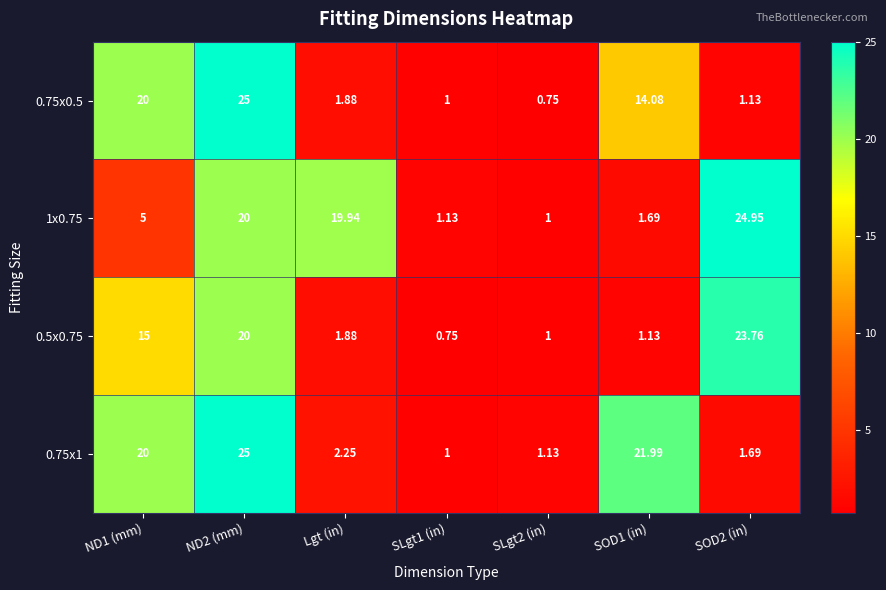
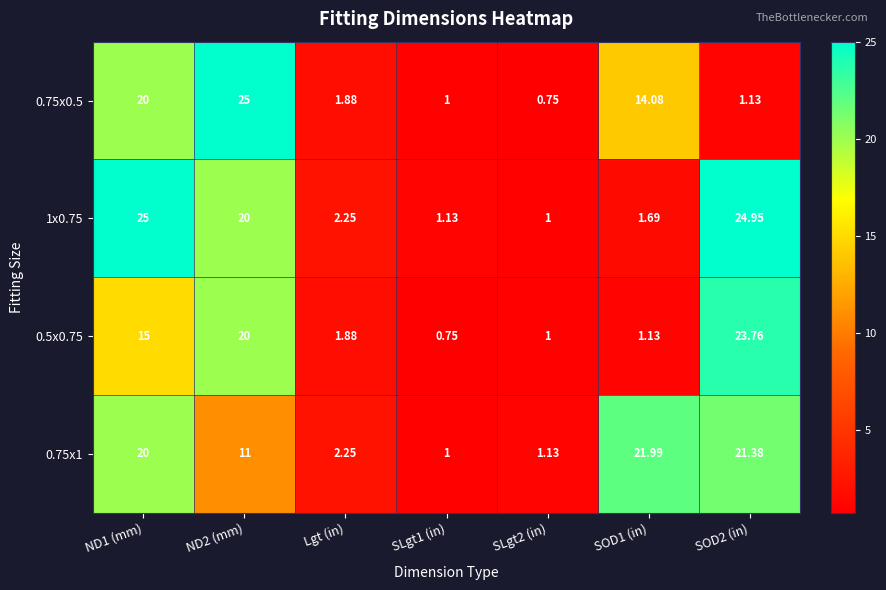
1x0.75, ND1 (mm): 5 -> 25
1x0.75, Lgt (in): 19.94 -> 2.25
0.75x1, ND2 (mm): 25 -> 11
0.75x1, SOD2 (in): 1.69 -> 21.38
